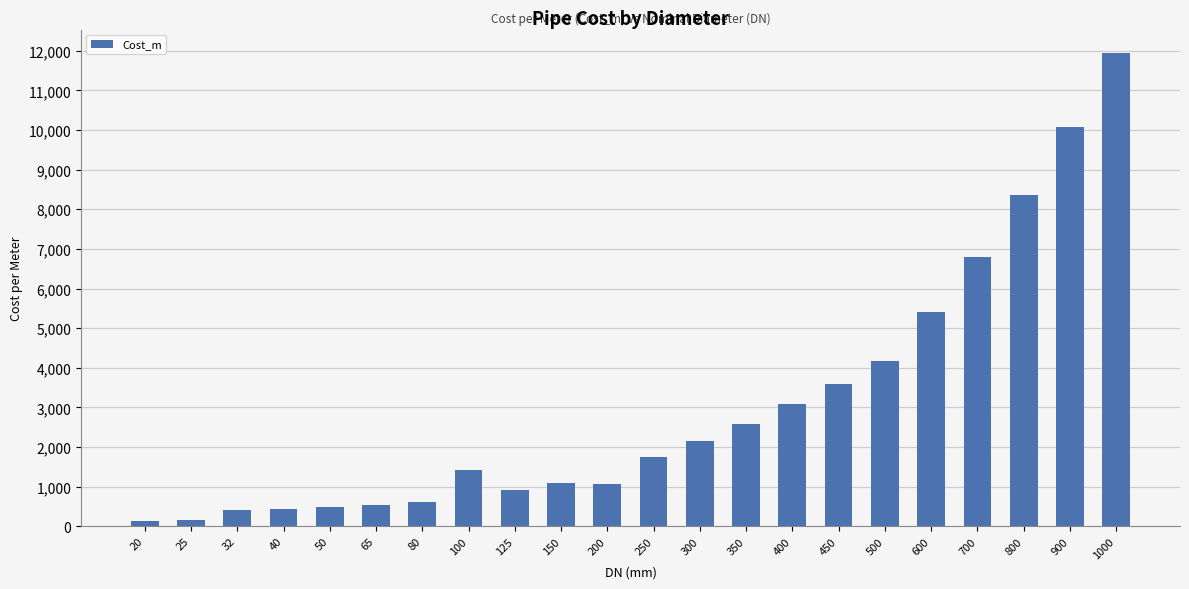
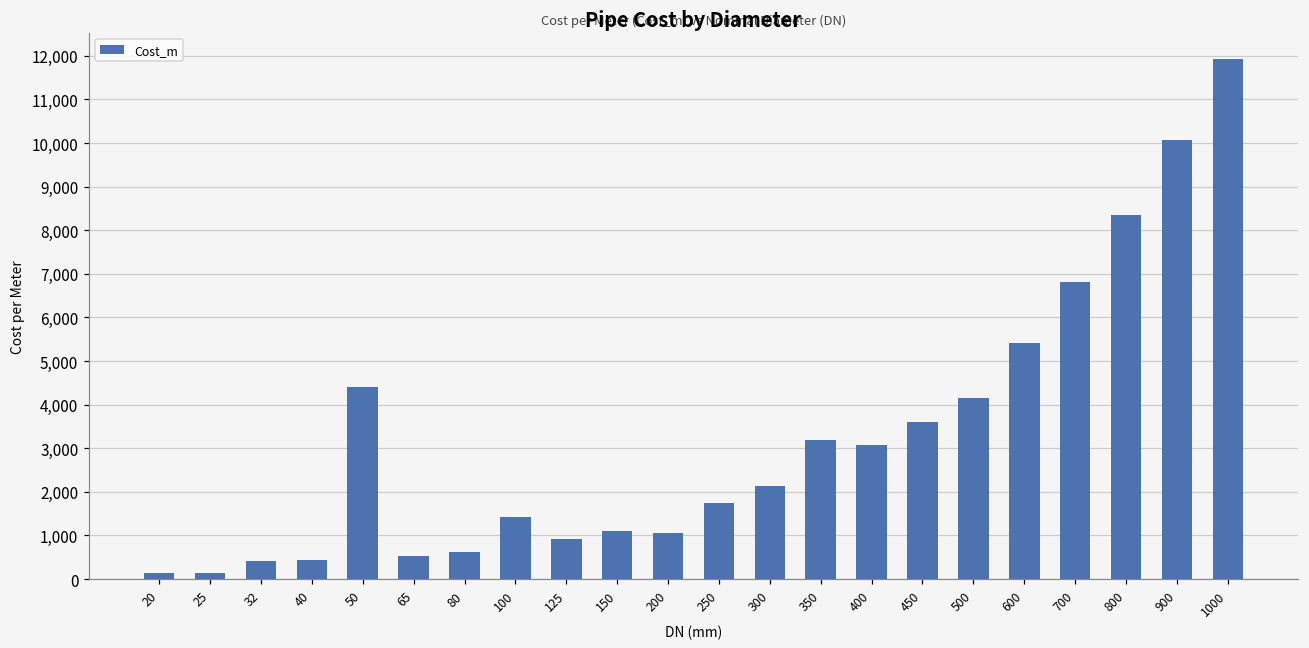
50: 500 -> 4,400
350: 2,600 -> 3,200
